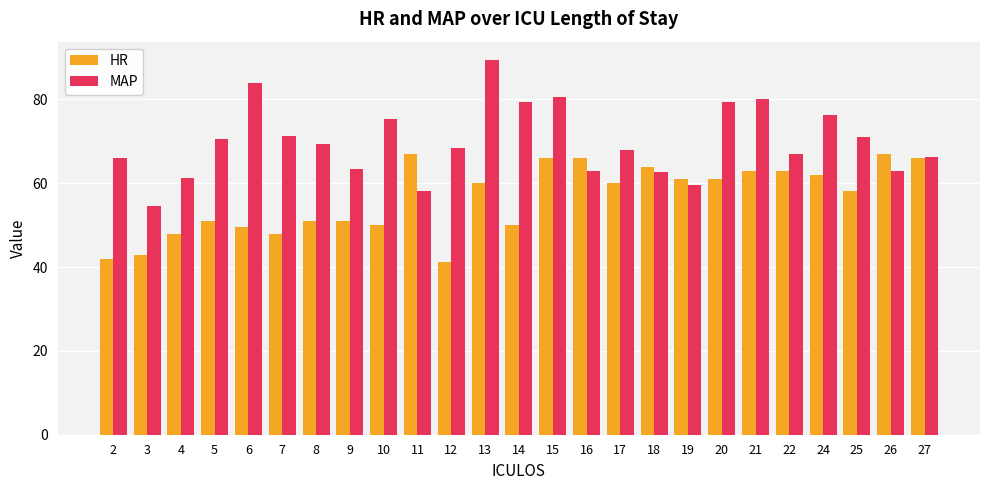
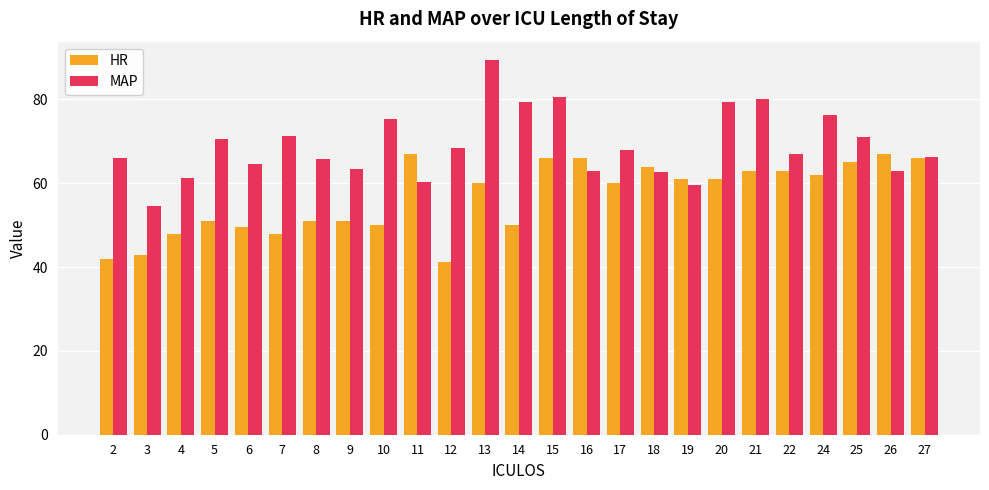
MAP, 6: 84 -> 65
MAP, 8: 69 -> 66
MAP, 11: 58 -> 60
HR, 25: 58 -> 65
